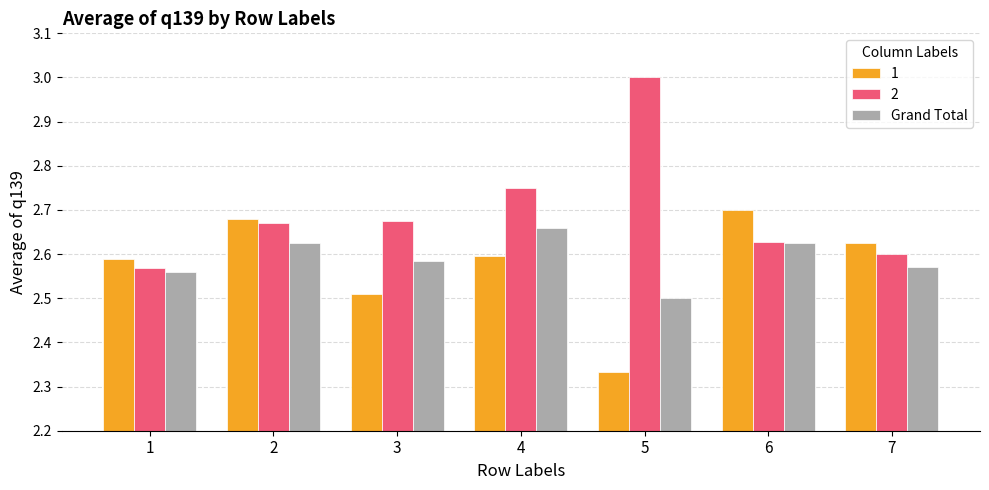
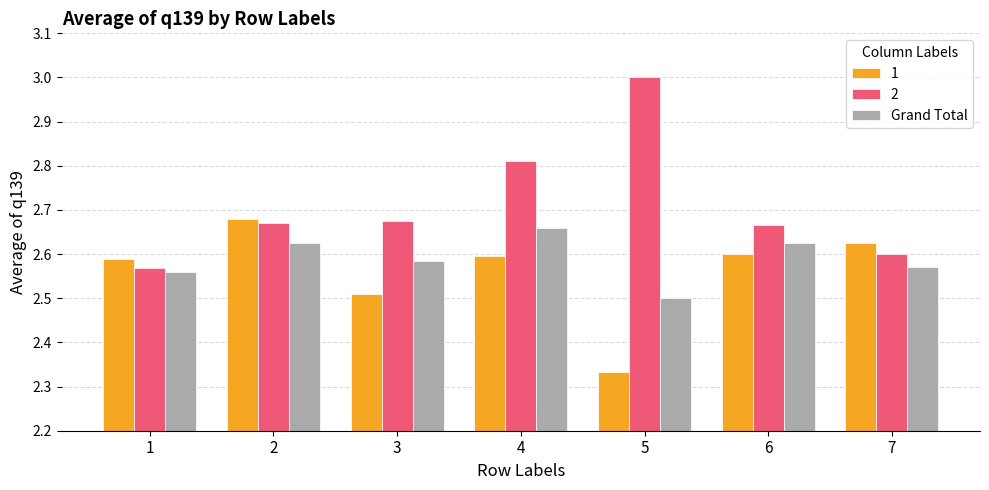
2, 4: 2.75 -> 2.81
1, 6: 2.7 -> 2.6
2, 6: 2.63 -> 2.67
